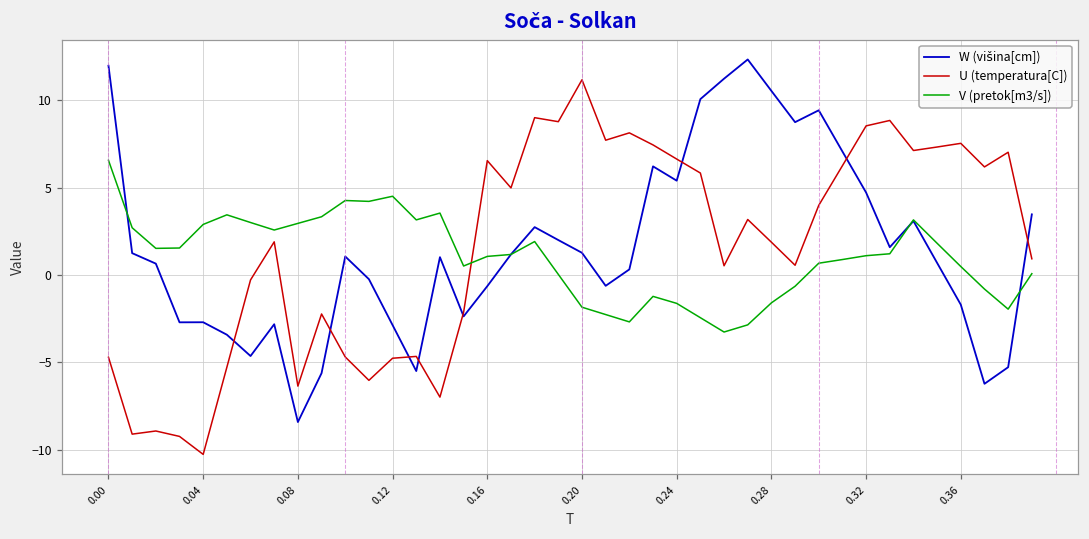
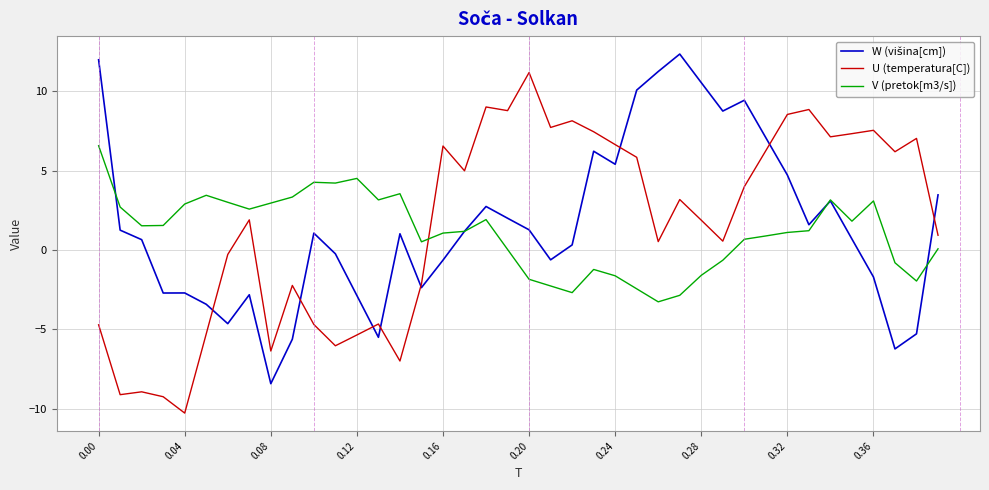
U (temperatura[C]), 0.12: -4.8 -> -5.4
V (pretok[m3/s]), 0.36: 0.5 -> 3.1
